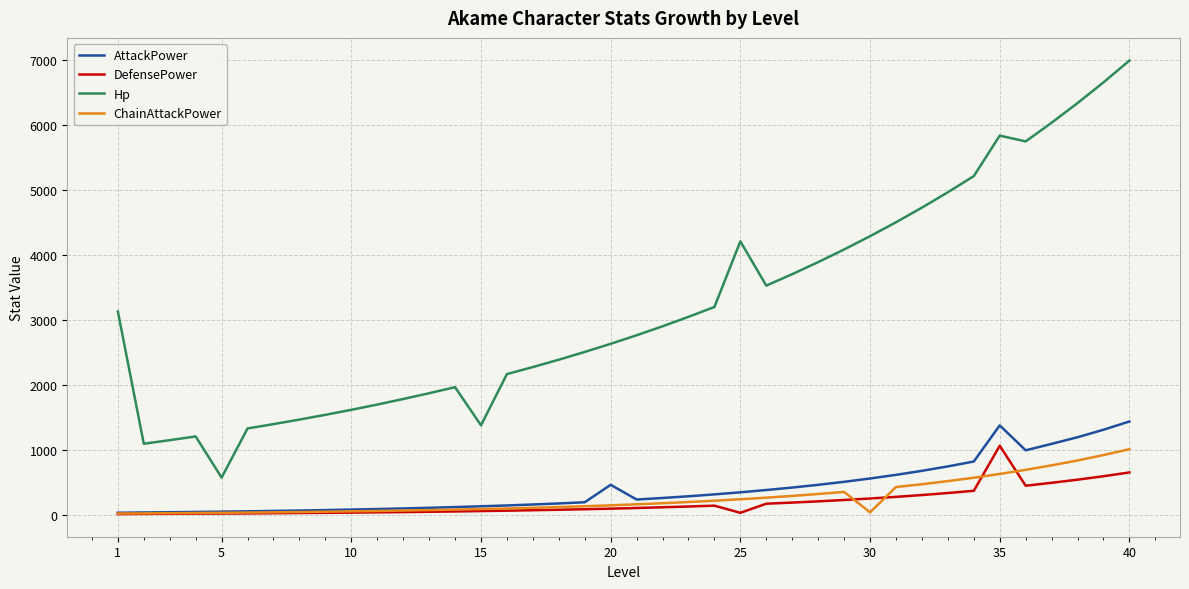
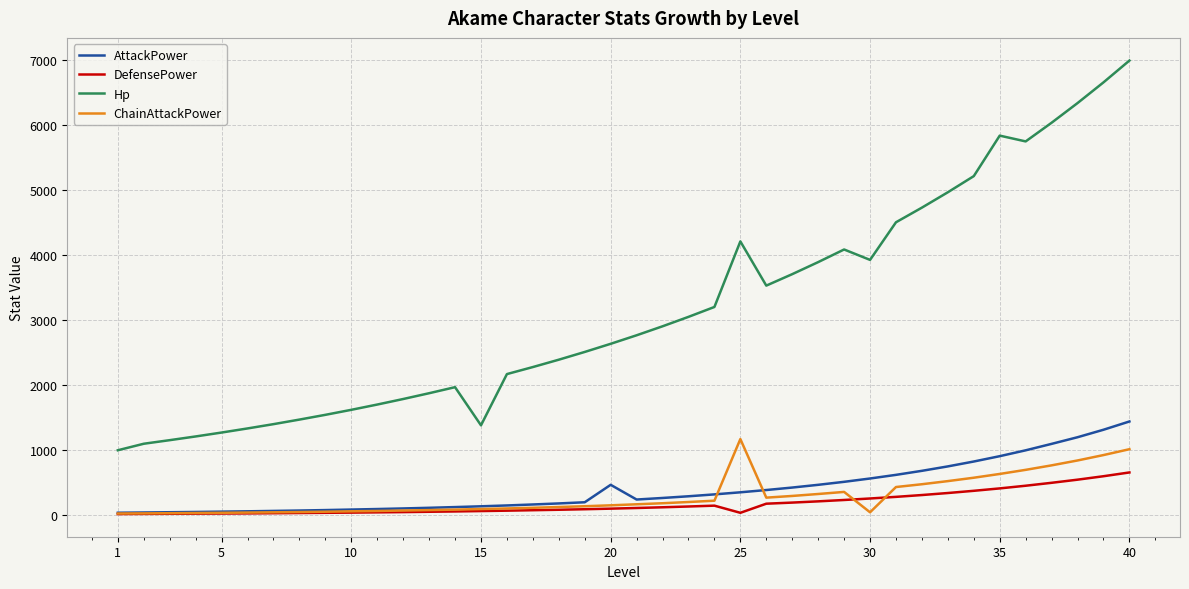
Hp, 1: 3100 -> 1000
Hp, 5: 600 -> 1300
ChainAttackPower, 25: 200 -> 1200
Hp, 30: 4300 -> 3900
AttackPower, 35: 1400 -> 900
DefensePower, 35: 1100 -> 400
